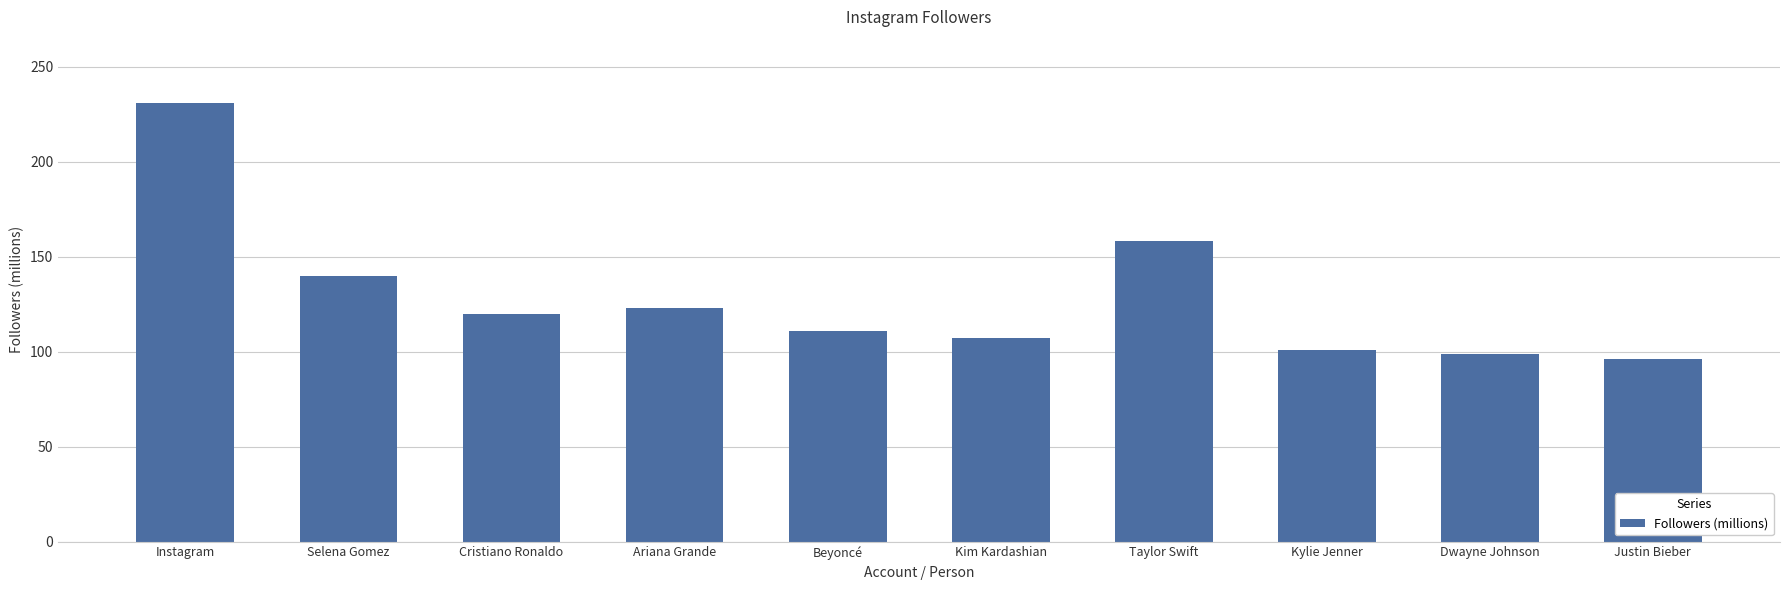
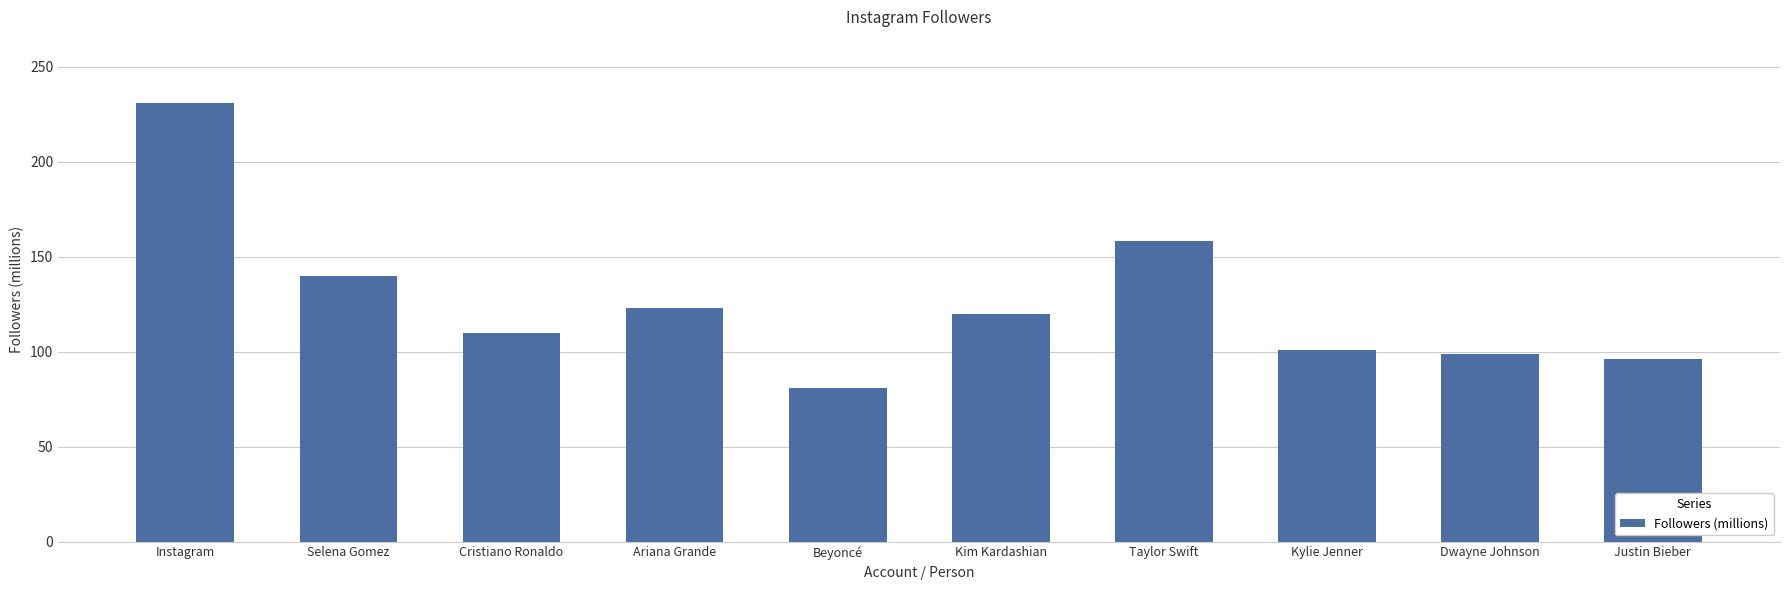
Cristiano Ronaldo: 120 -> 110
Beyoncé: 111 -> 81
Kim Kardashian: 107 -> 120
